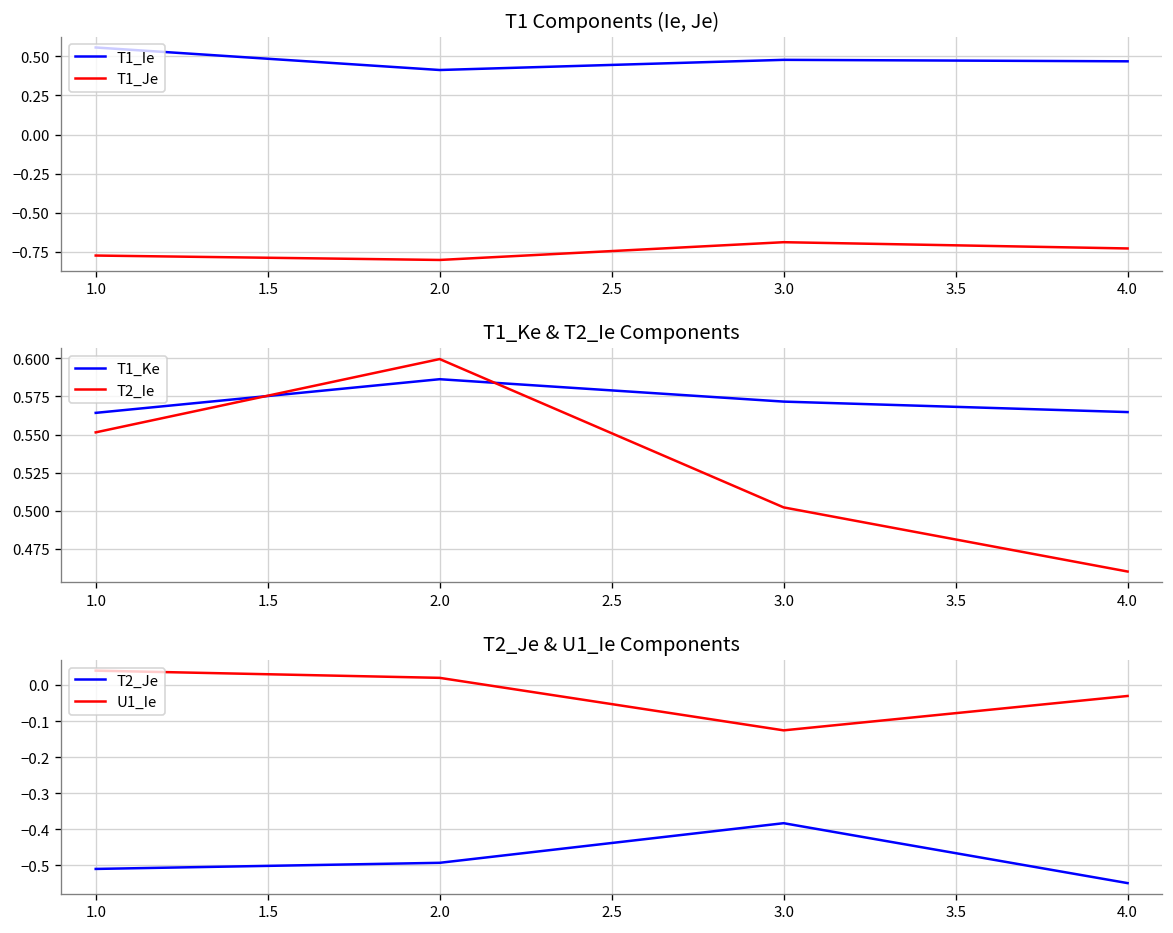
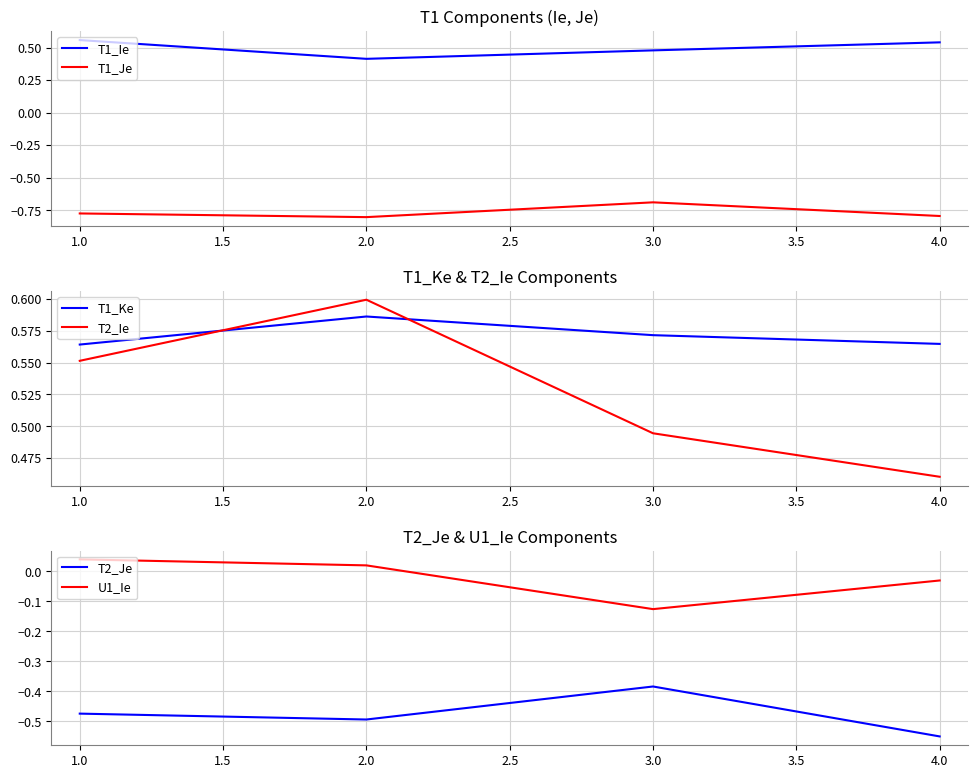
T1 Components (Ie, Je), T1_Ie, 4.0: 0.47 -> 0.54
T1 Components (Ie, Je), T1_Je, 4.0: -0.73 -> -0.79
T1_Ke & T2_Ie Components, T2_Ie, 3.0: 0.502 -> 0.494
T2_Je & U1_Ie Components, T2_Je, 1.0: -0.51 -> -0.47
